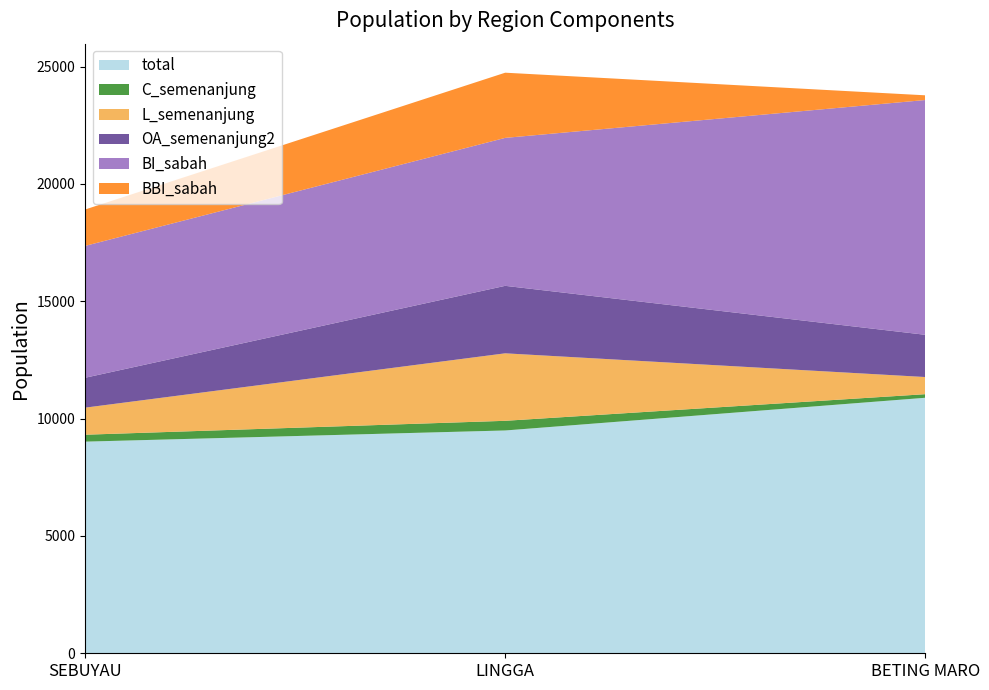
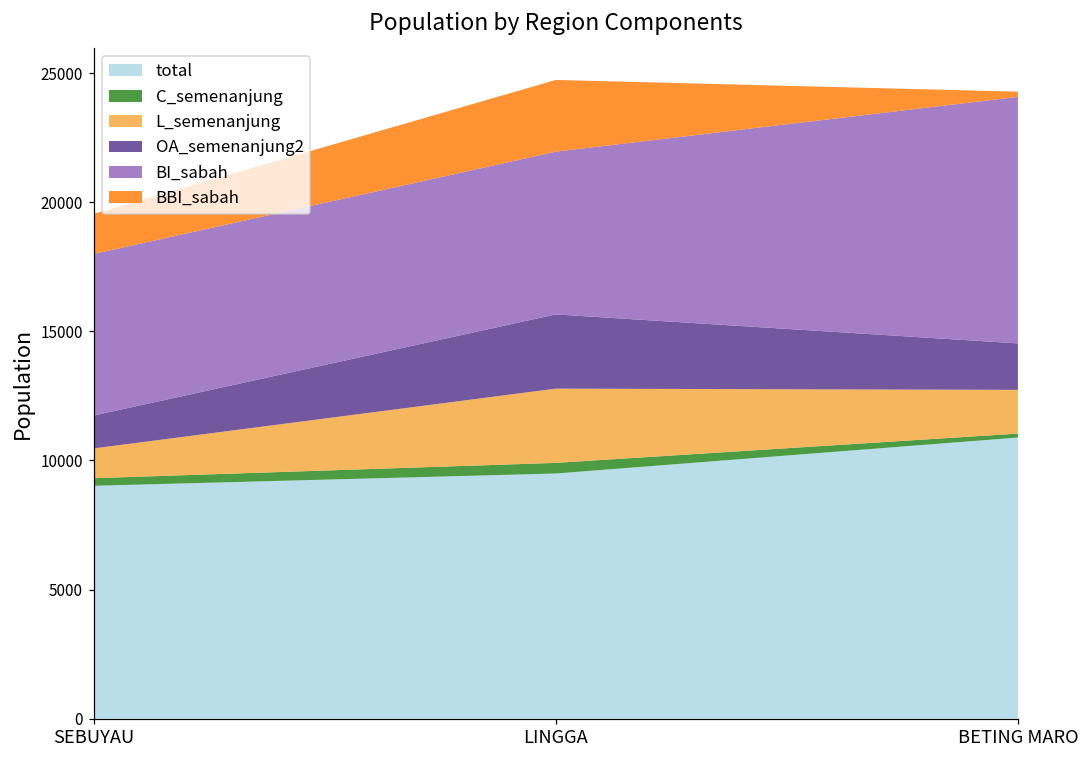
BI_sabah, SEBUYAU: 5600 -> 6300
L_semenanjung, BETING MARO: 700 -> 1700
BI_sabah, BETING MARO: 10000 -> 9600
